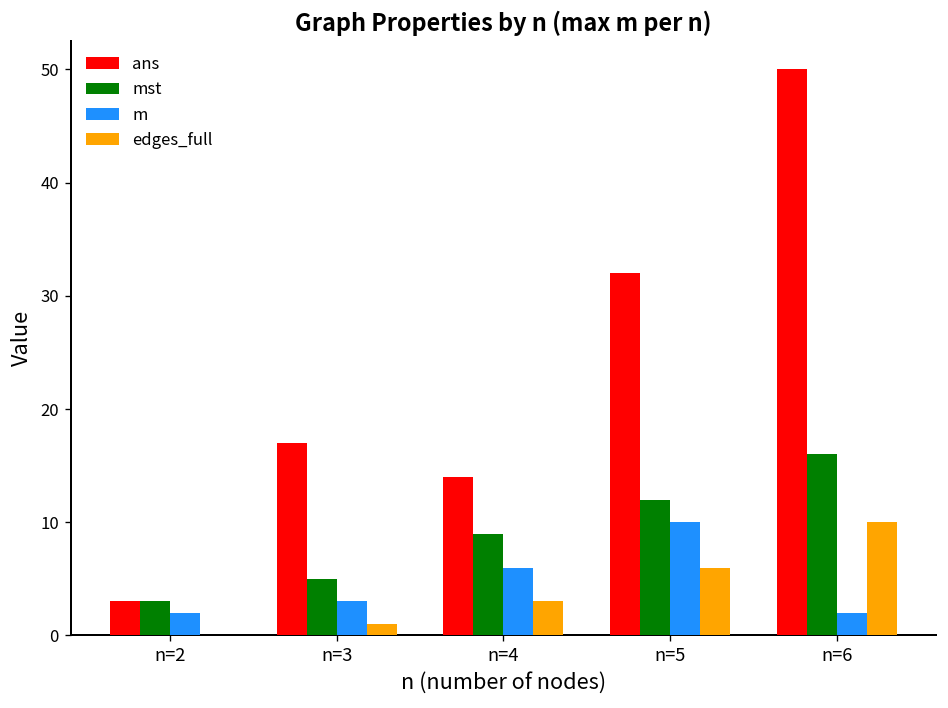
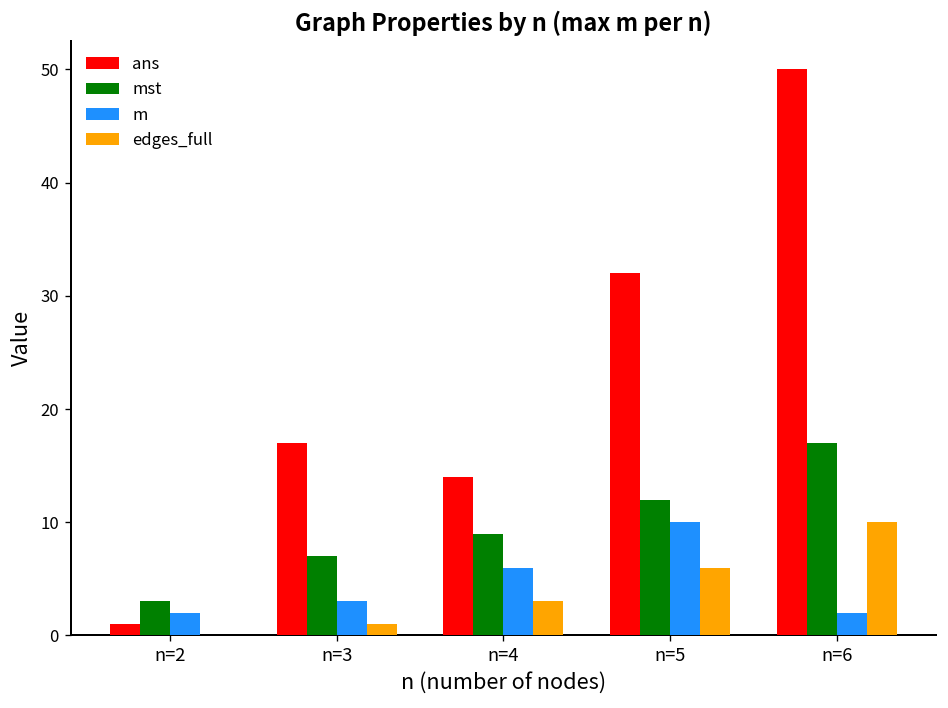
ans, n=2: 3 -> 1
mst, n=3: 5 -> 7
mst, n=6: 16 -> 17
